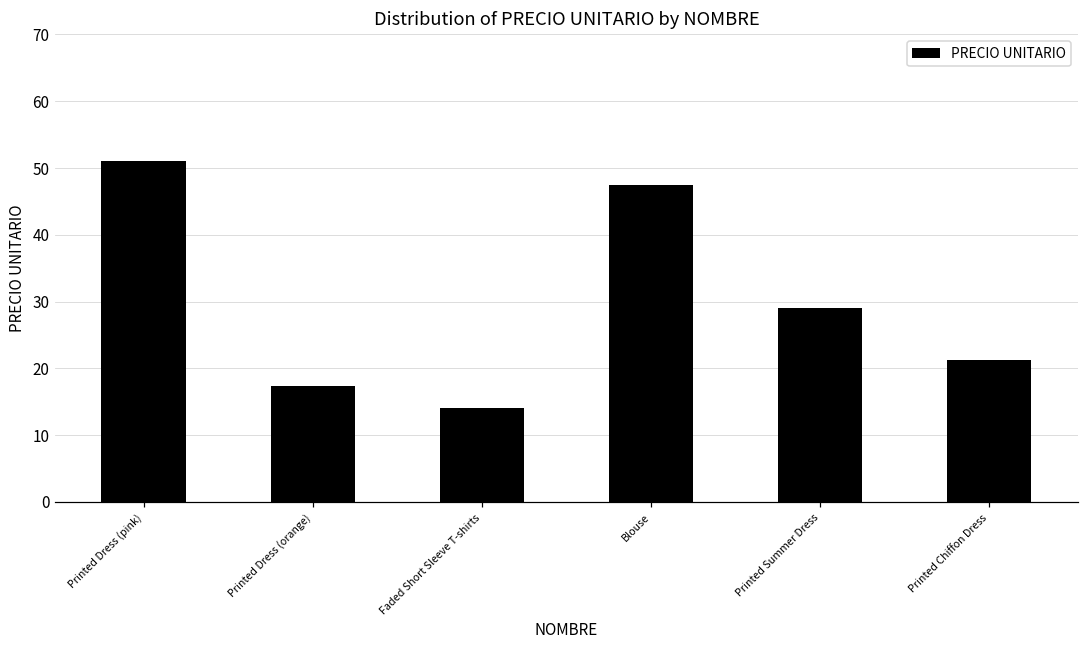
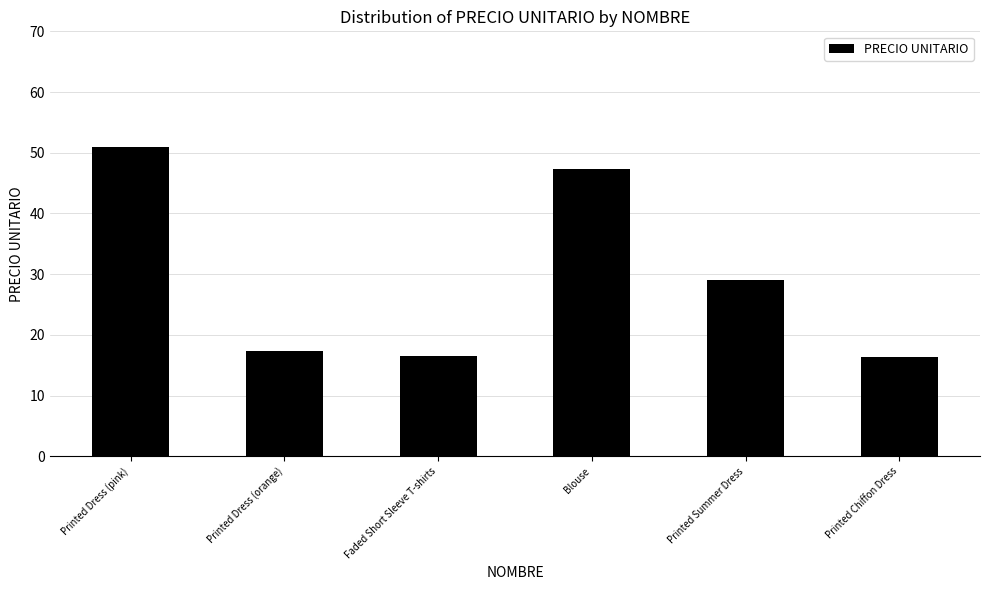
Faded Short Sleeve T-shirts: 14 -> 17
Printed Chiffon Dress: 21 -> 16
